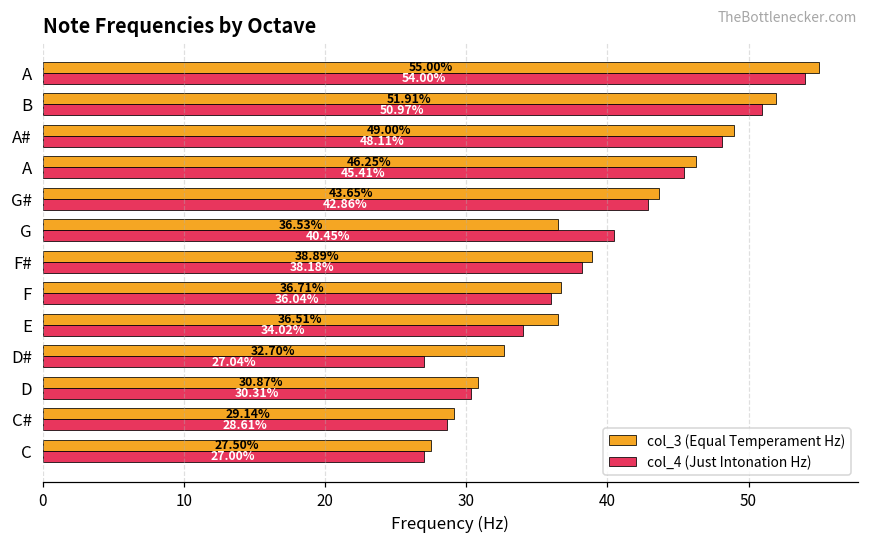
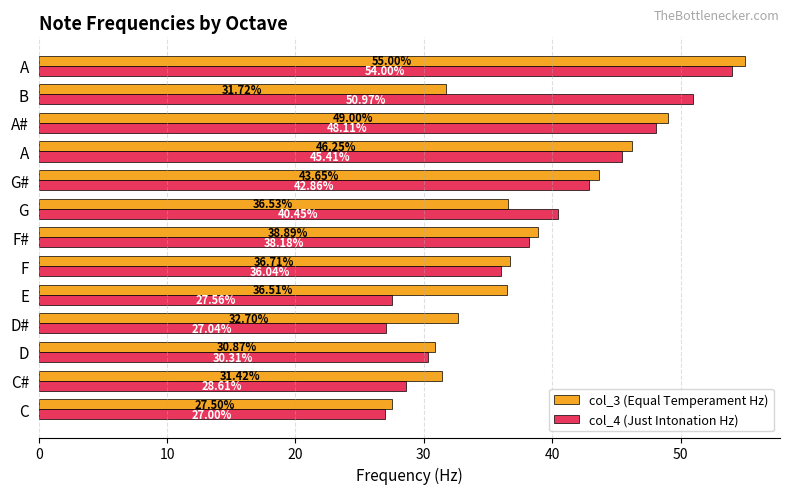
col_3 (Equal Temperament Hz), B: 51.91% -> 31.72%
col_4 (Just Intonation Hz), E: 34.02% -> 27.56%
col_3 (Equal Temperament Hz), C#: 29.14% -> 31.42%
